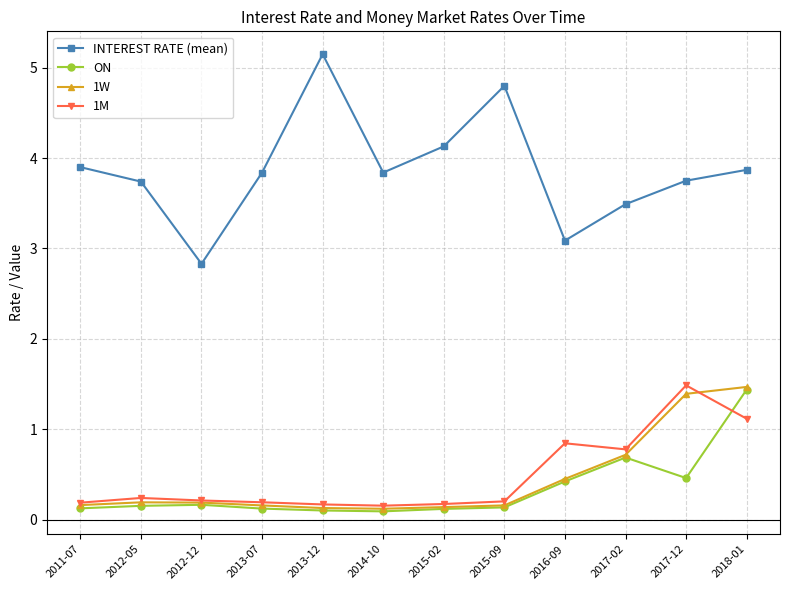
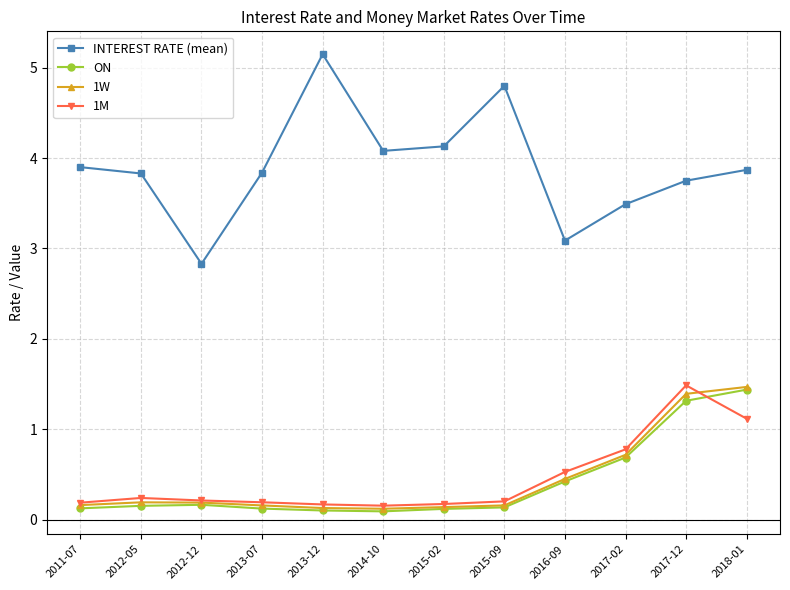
INTEREST RATE (mean), 2012-05: 3.7 -> 3.8
INTEREST RATE (mean), 2014-10: 3.8 -> 4.1
1M, 2016-09: 0.8 -> 0.5
ON, 2017-12: 0.5 -> 1.3
